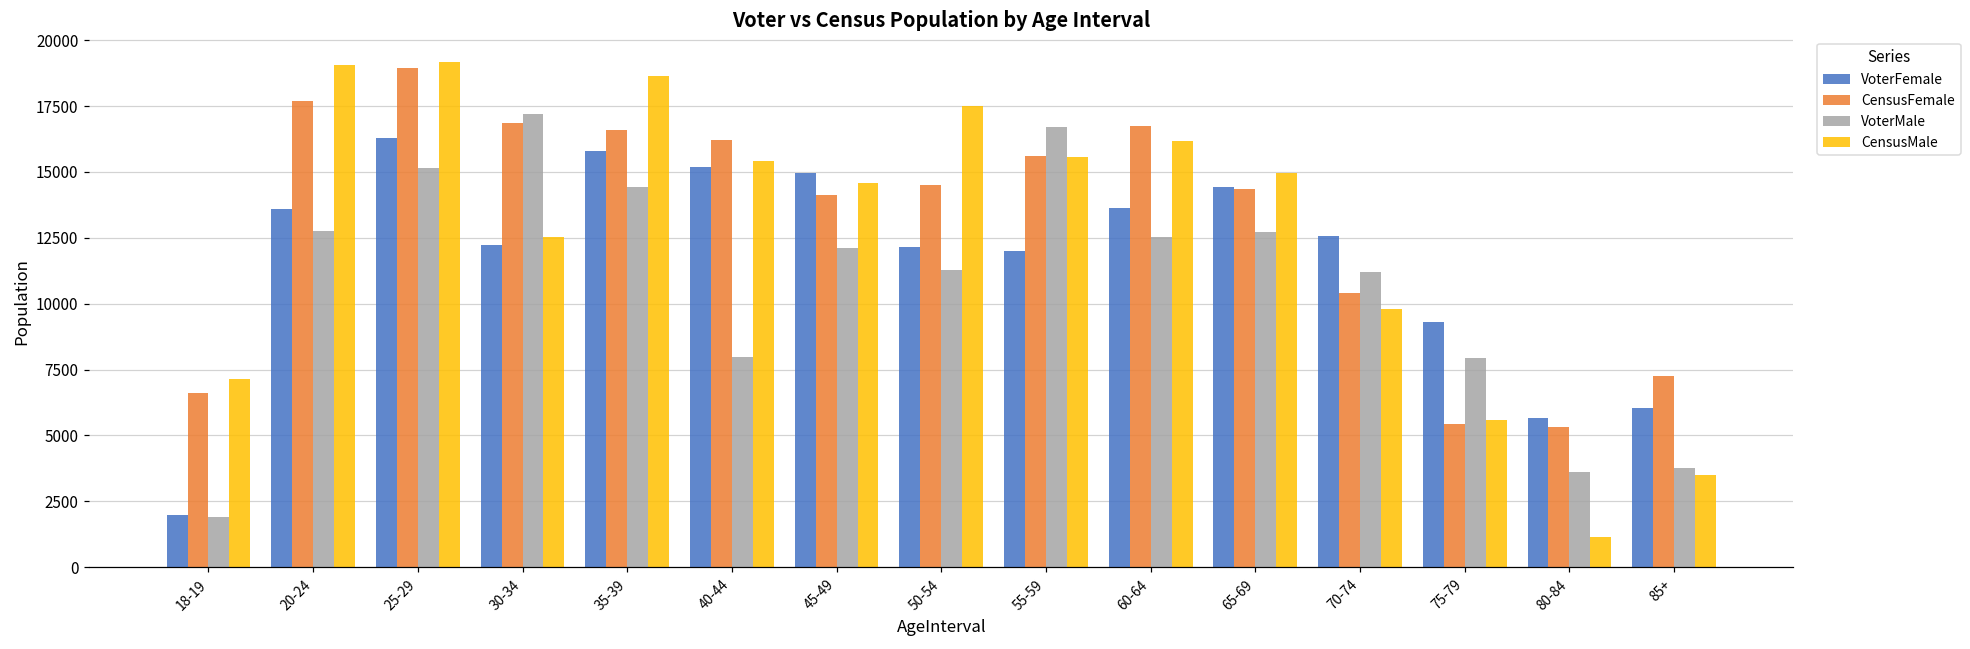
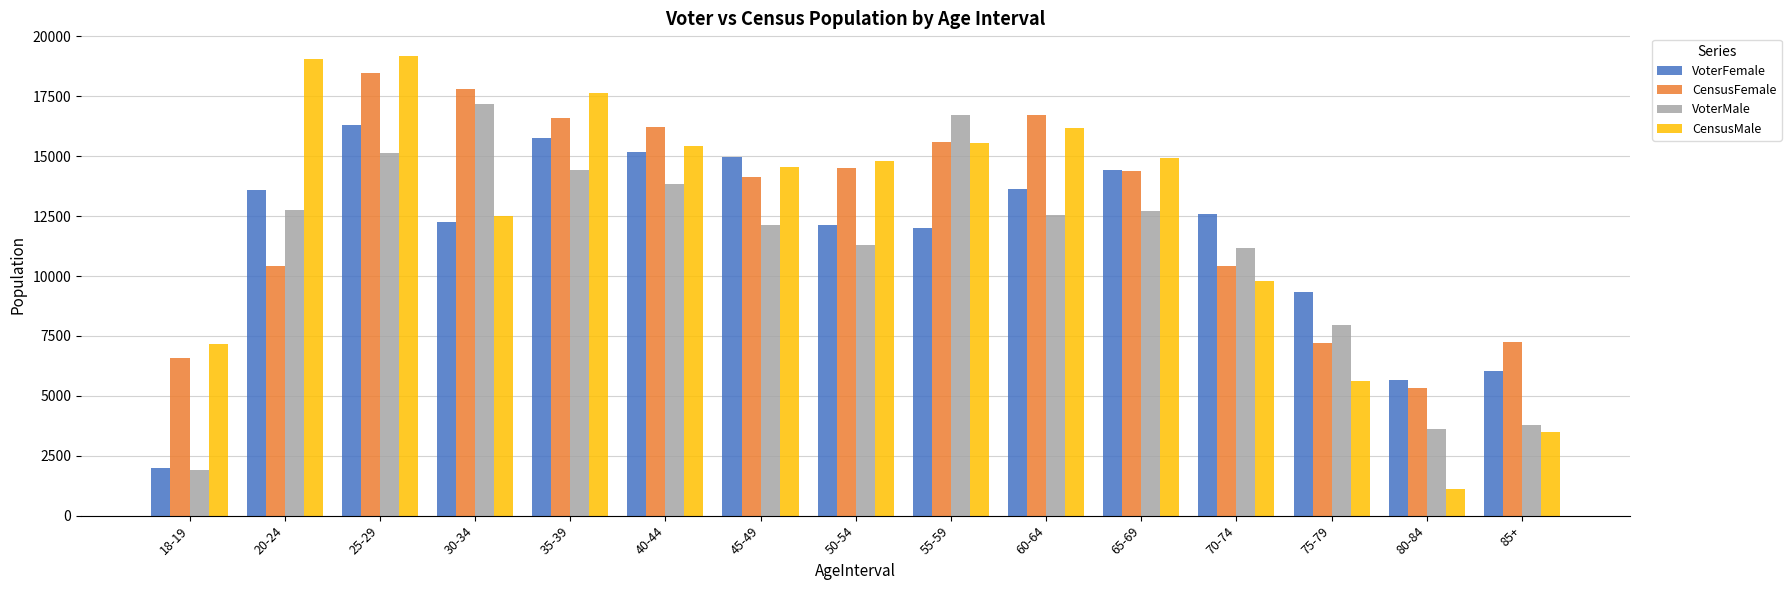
CensusFemale, 20-24: 17700 -> 10400
CensusFemale, 25-29: 19000 -> 18500
CensusFemale, 30-34: 16900 -> 17800
CensusMale, 35-39: 18600 -> 17700
VoterMale, 40-44: 8000 -> 13900
CensusMale, 50-54: 17500 -> 14800
CensusFemale, 75-79: 5400 -> 7200
